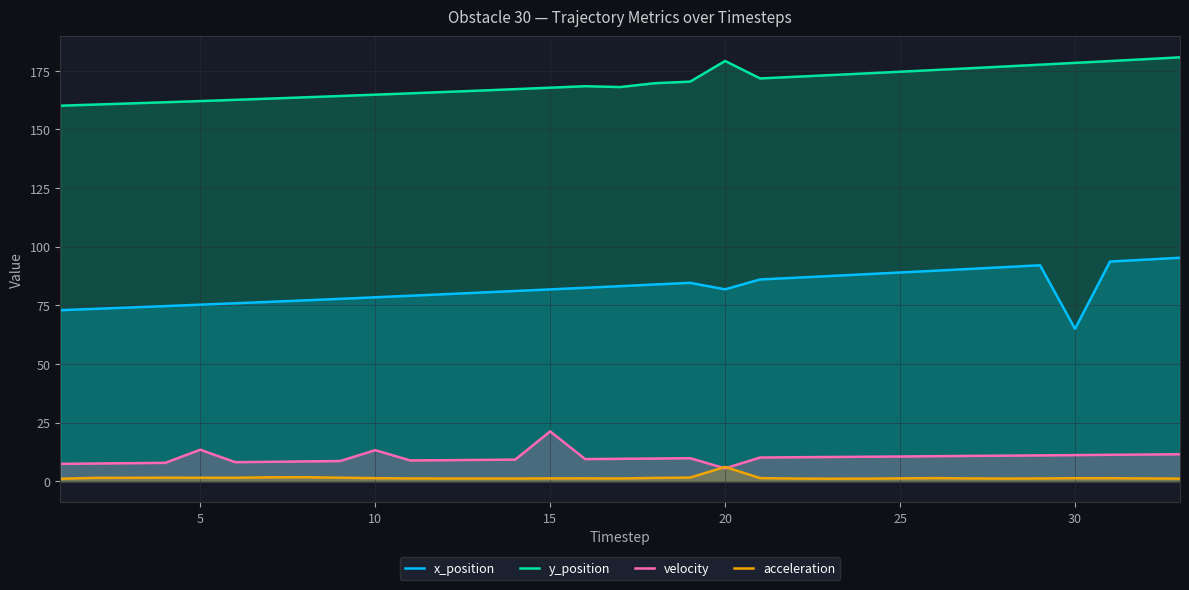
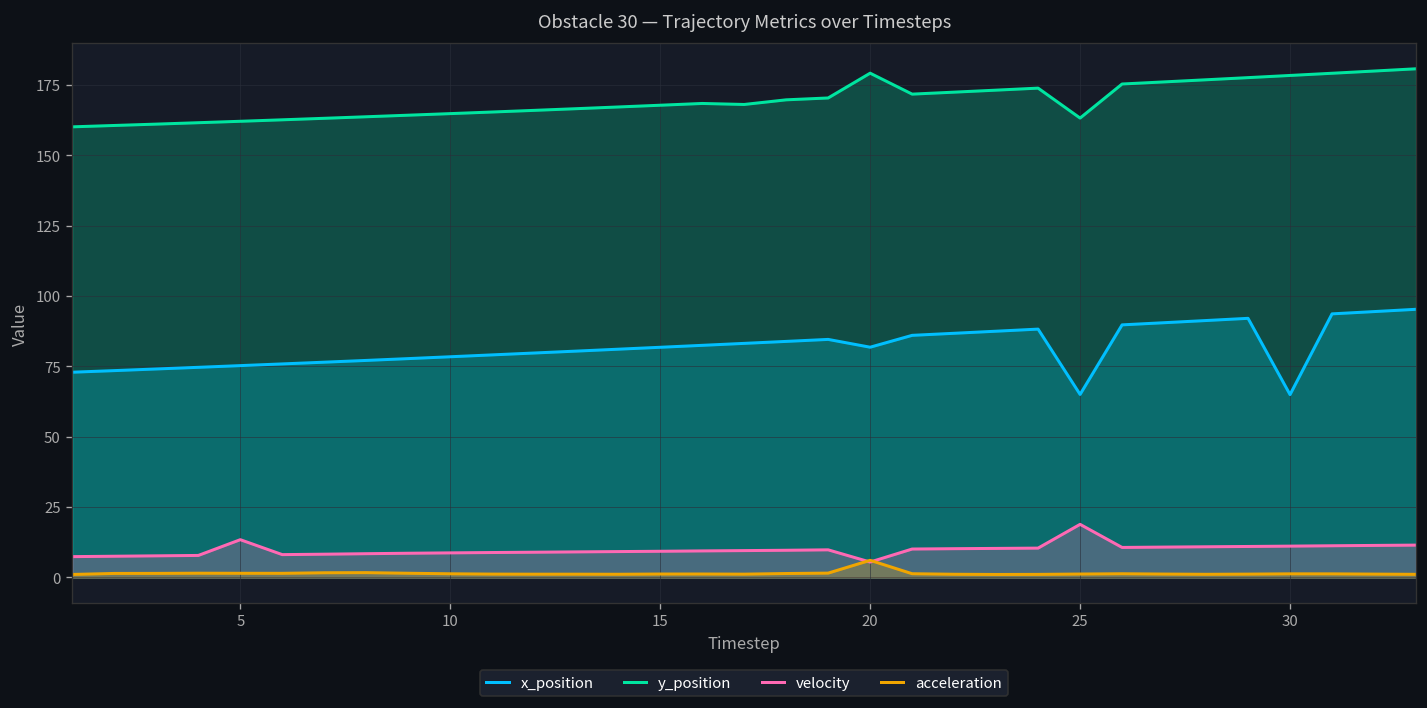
velocity, 10: 13 -> 9
velocity, 15: 21 -> 9
x_position, 25: 89 -> 65
y_position, 25: 175 -> 163
velocity, 25: 11 -> 19
